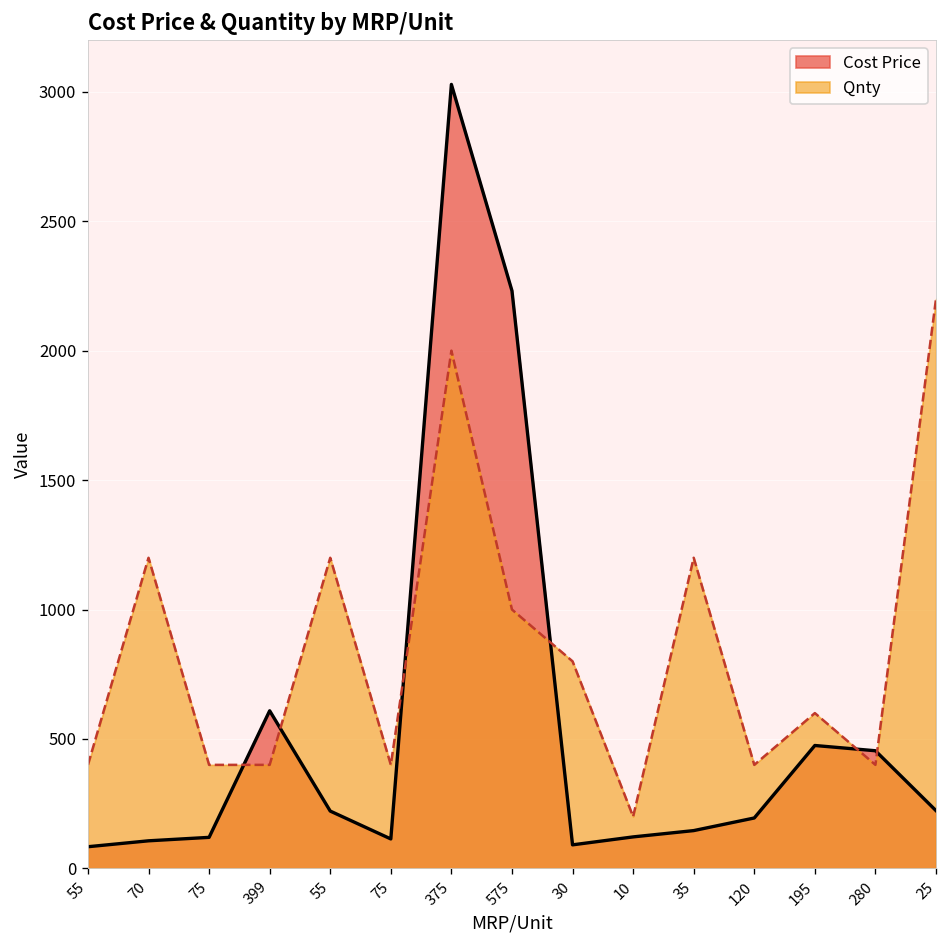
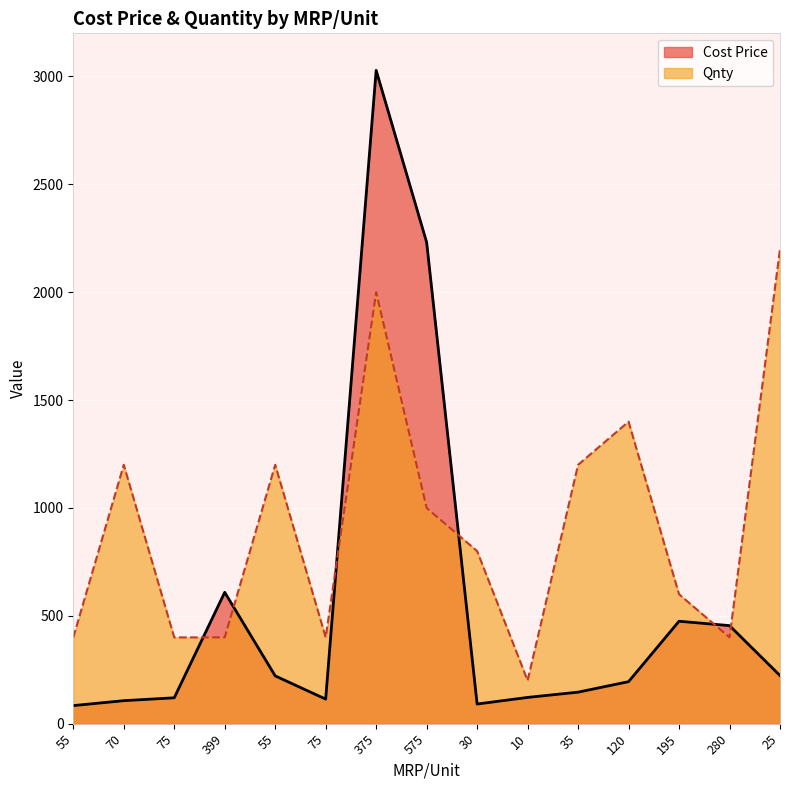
Qnty, 120: 400 -> 1400
